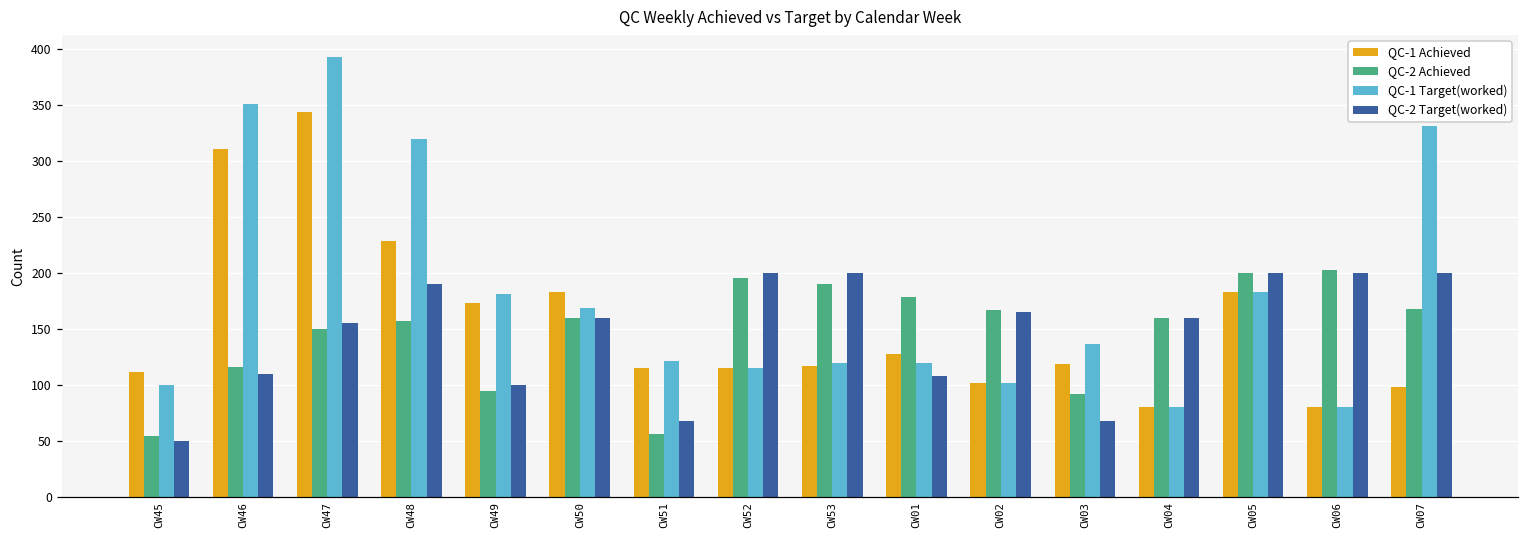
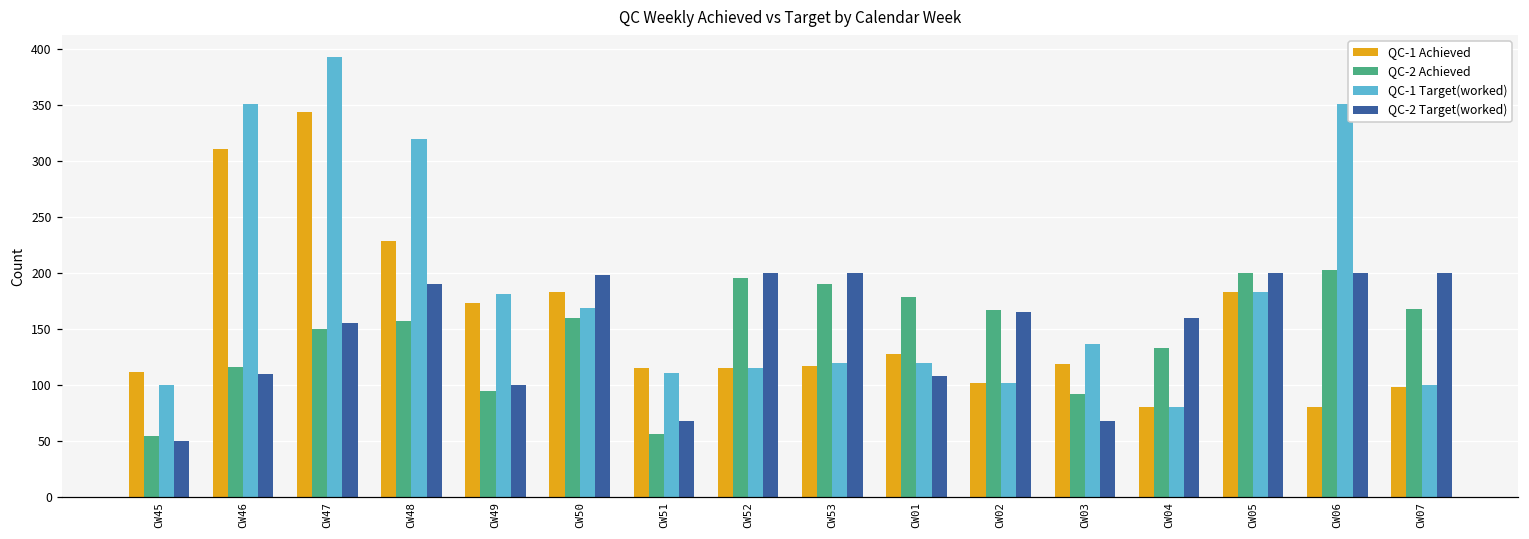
QC-2 Target(worked), CW50: 160 -> 198
QC-1 Target(worked), CW51: 121 -> 111
QC-2 Achieved, CW04: 160 -> 133
QC-1 Target(worked), CW06: 80 -> 351
QC-1 Target(worked), CW07: 332 -> 100
